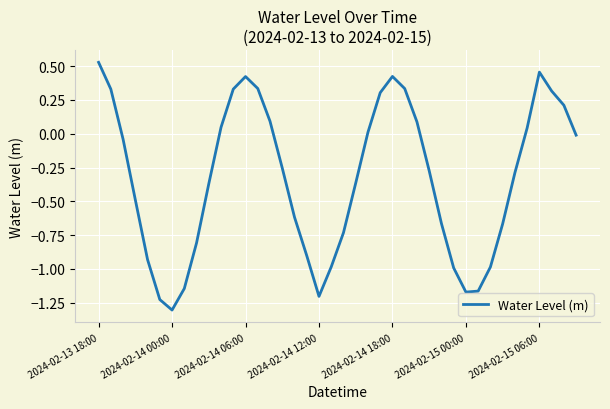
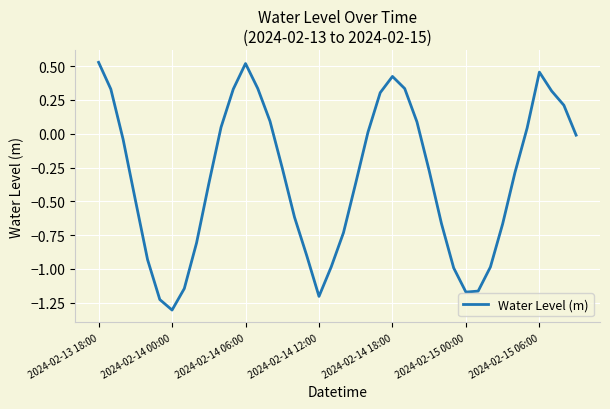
2024-02-14 06:00: 0.42 -> 0.52
